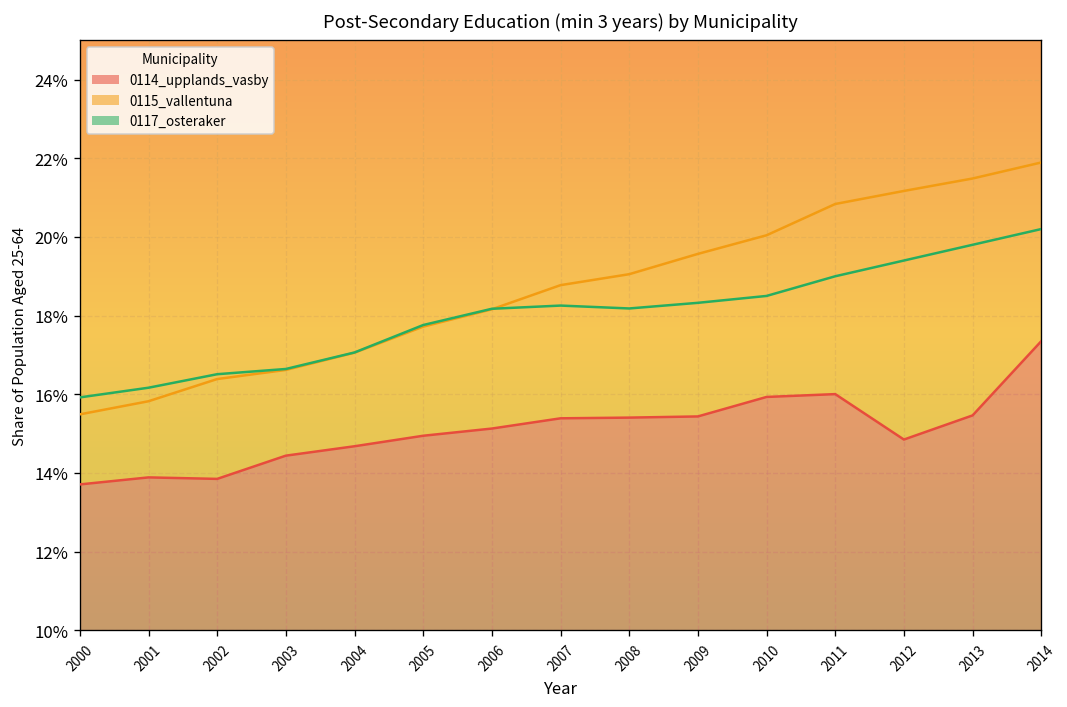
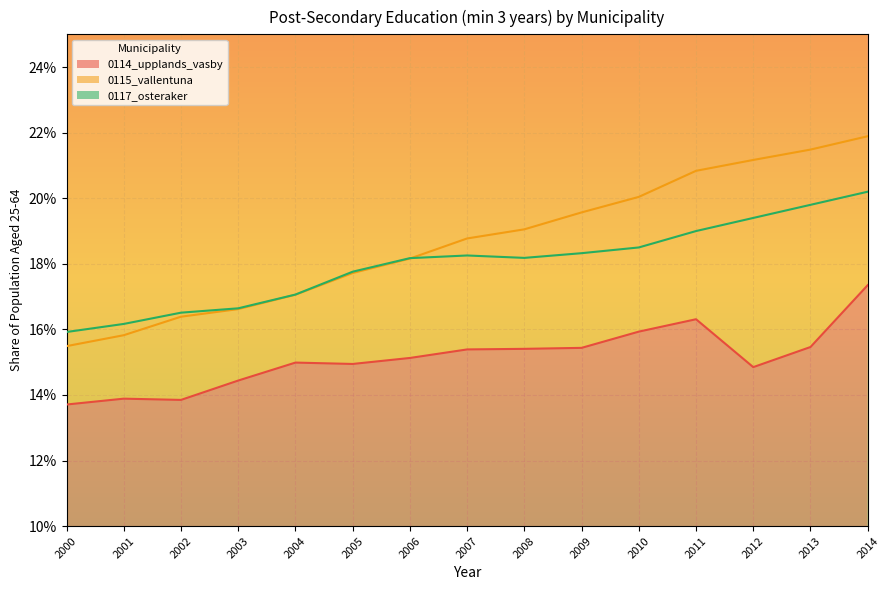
0114_upplands_vasby, 2004: 14.7% -> 15.0%
0114_upplands_vasby, 2011: 16.0% -> 16.3%
